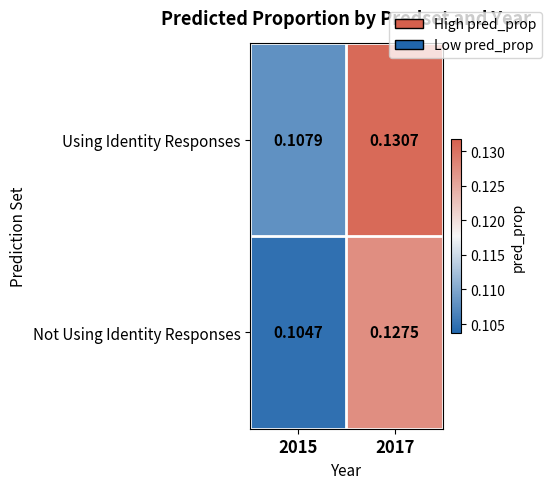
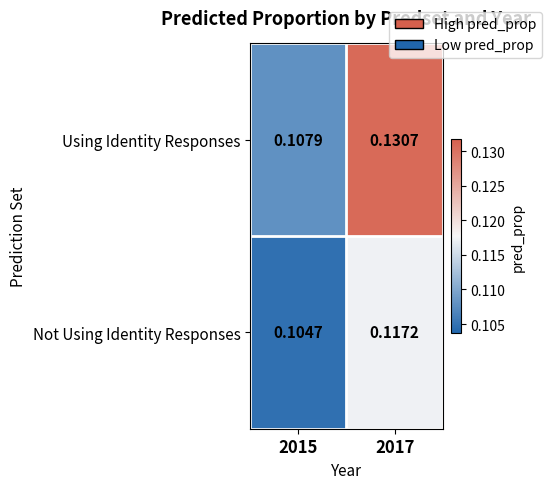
Not Using Identity Responses, 2017: 0.1275 -> 0.1172
